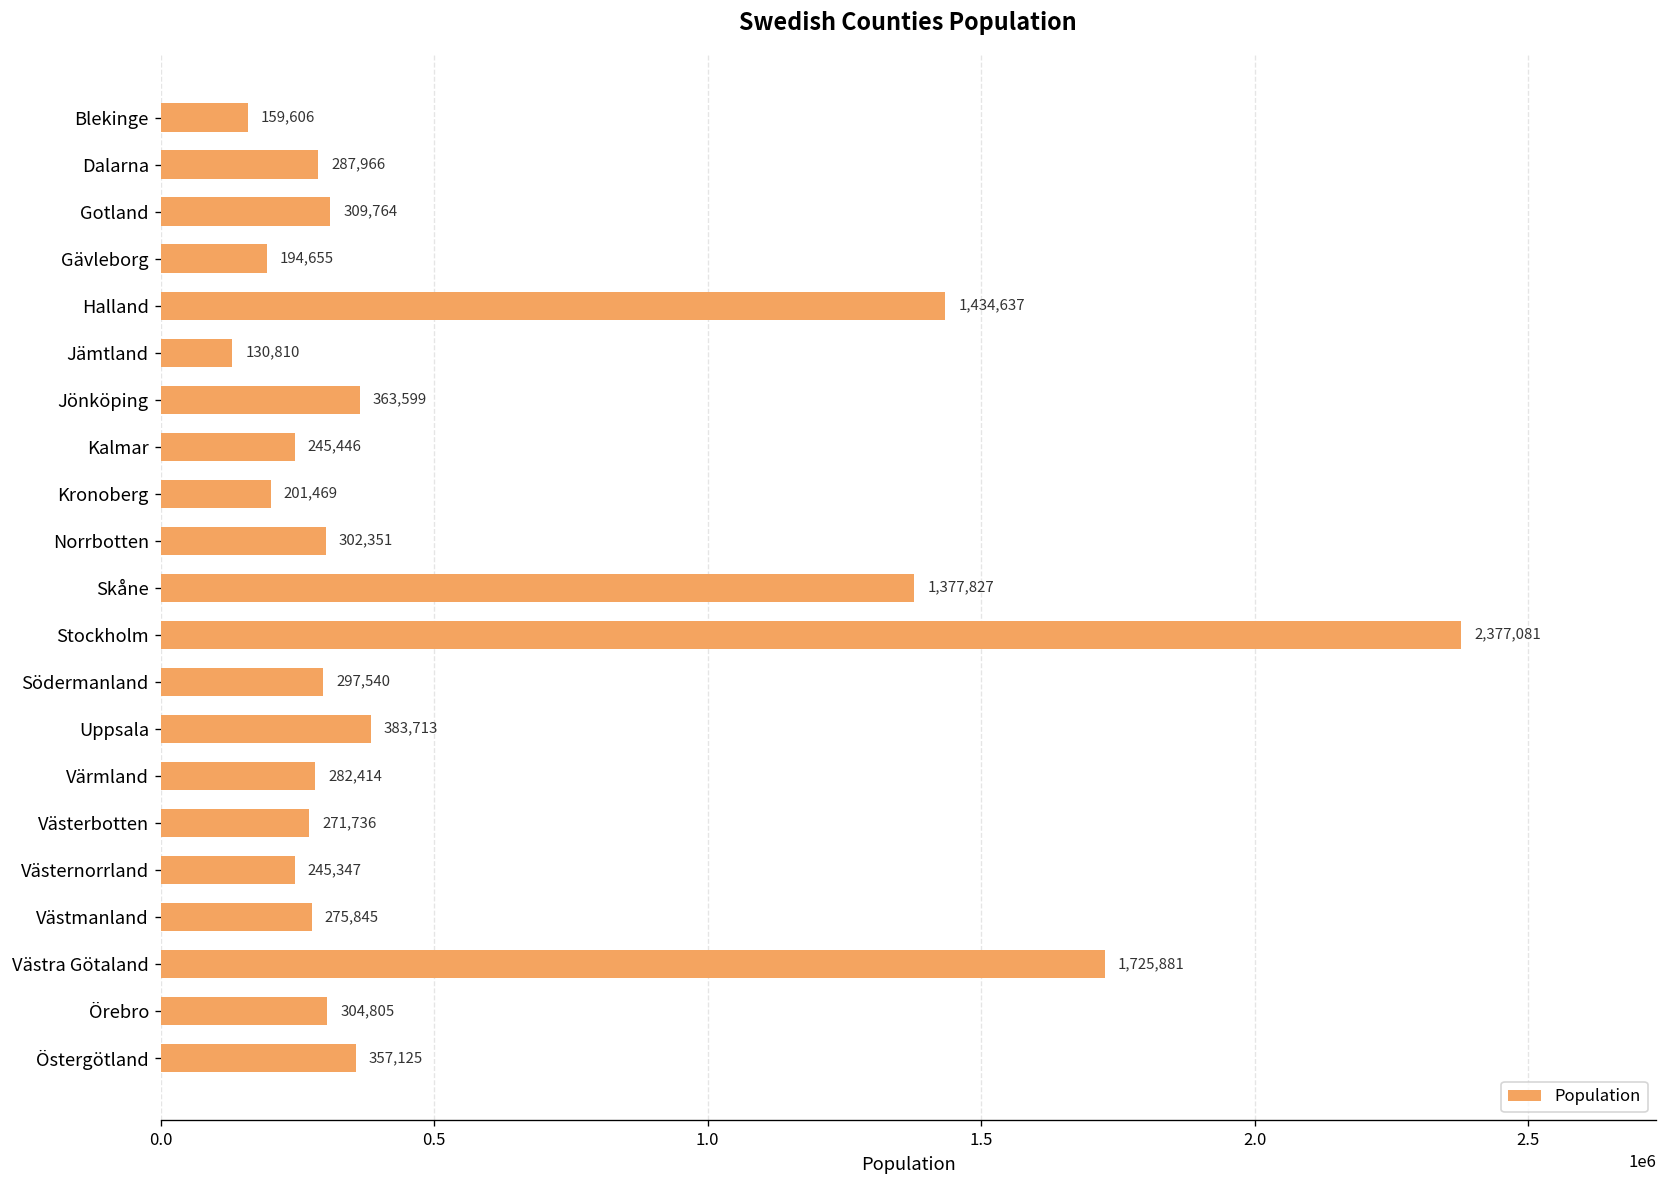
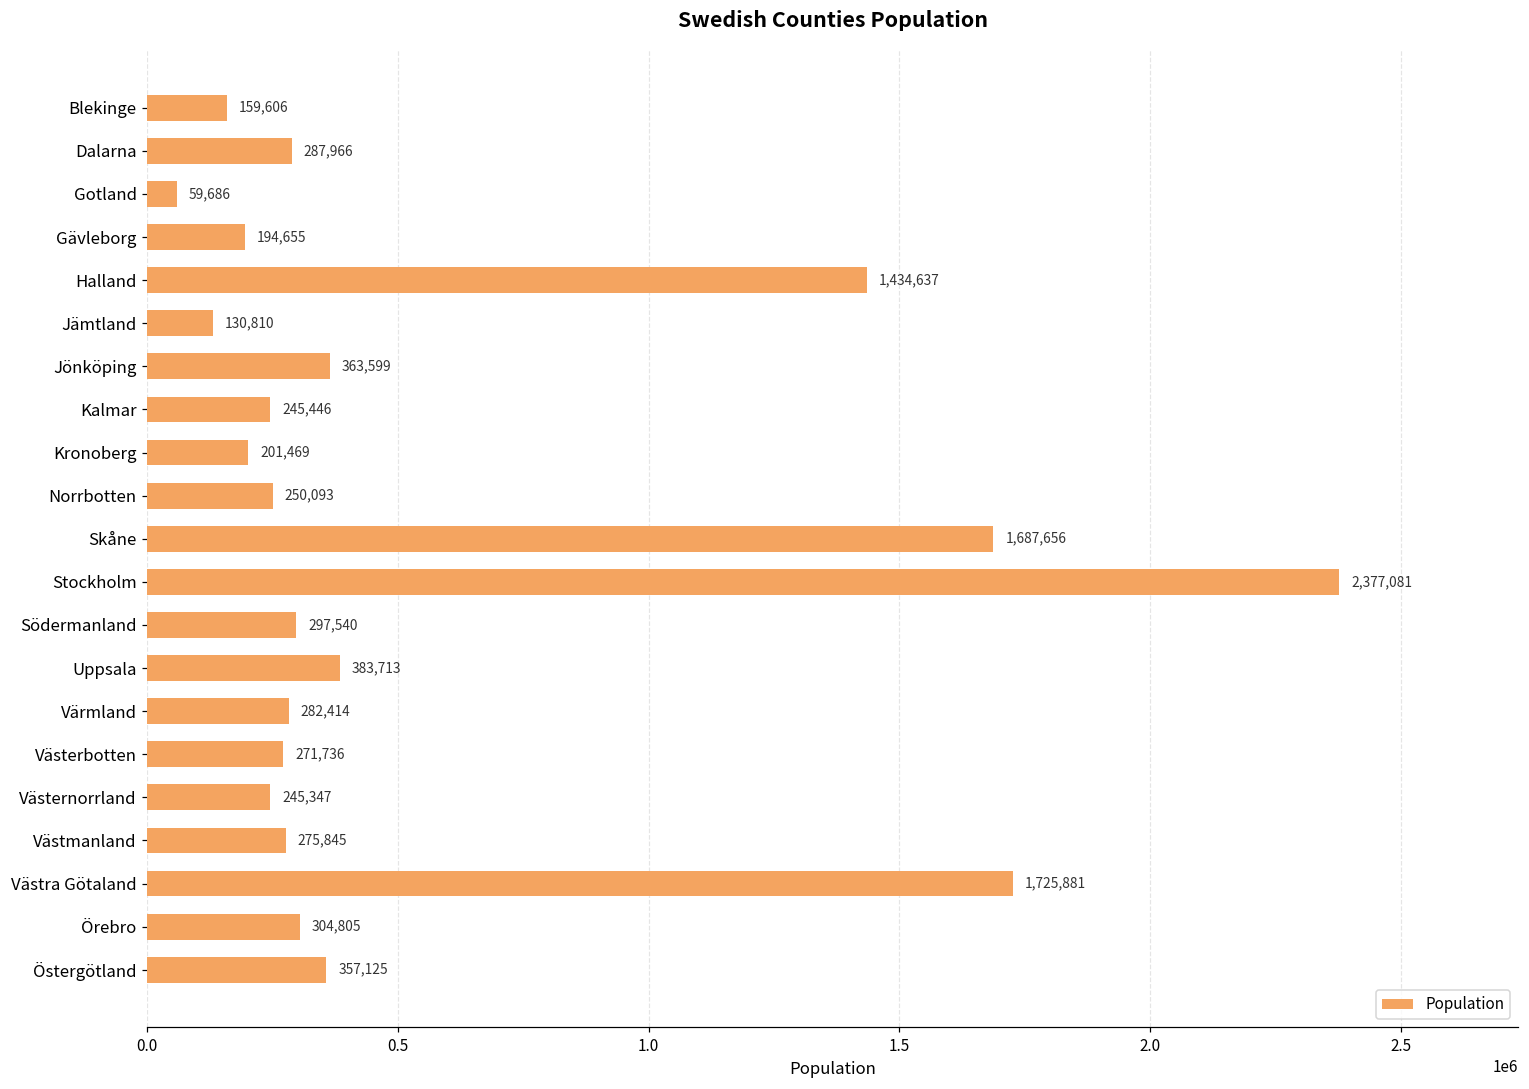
Gotland: 309,764 -> 59,686
Norrbotten: 302,351 -> 250,093
Skåne: 1,377,827 -> 1,687,656
